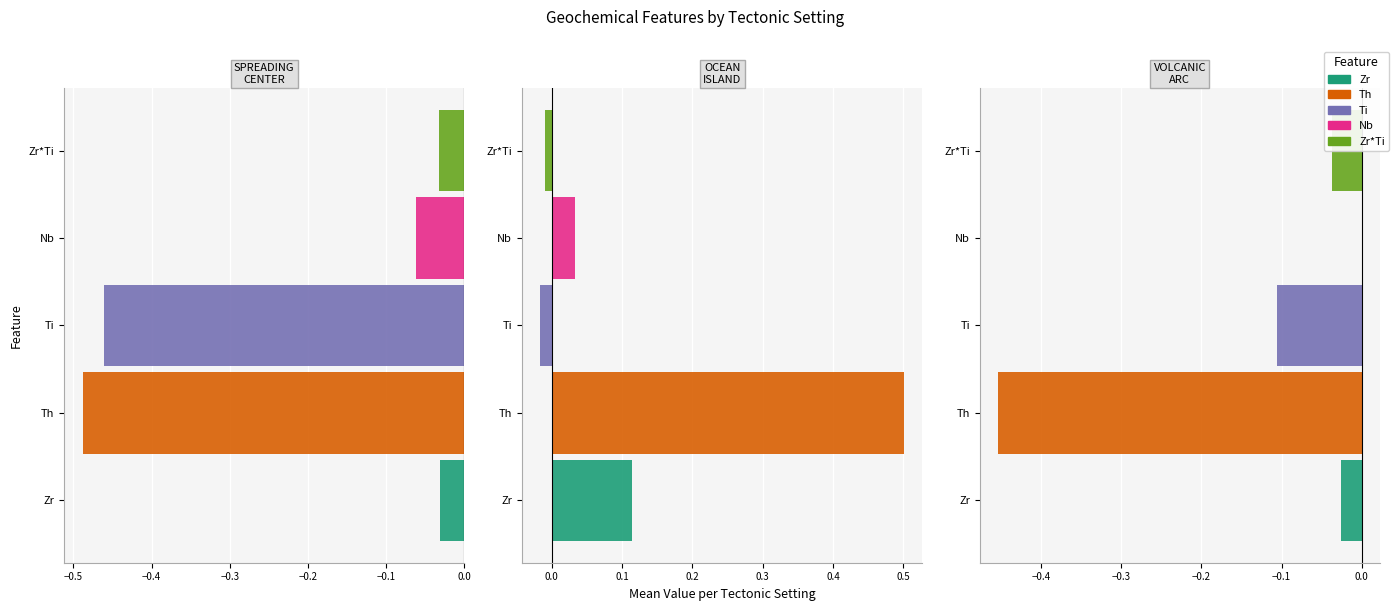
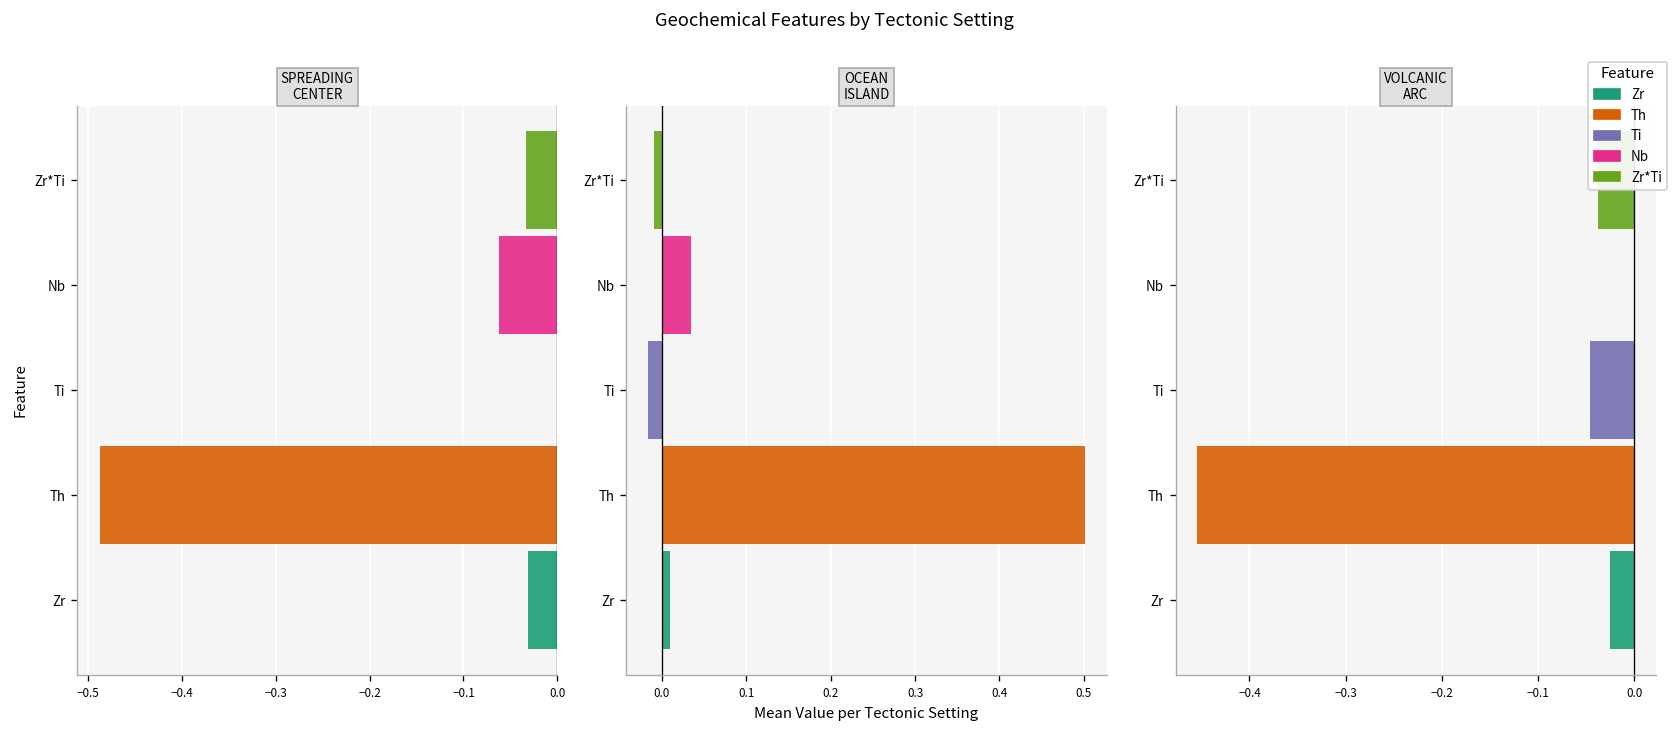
SPREADING CENTER, Ti: -0.46 -> 0.00
OCEAN ISLAND, Zr: 0.11 -> 0.01
VOLCANIC ARC, Ti: -0.11 -> -0.05
